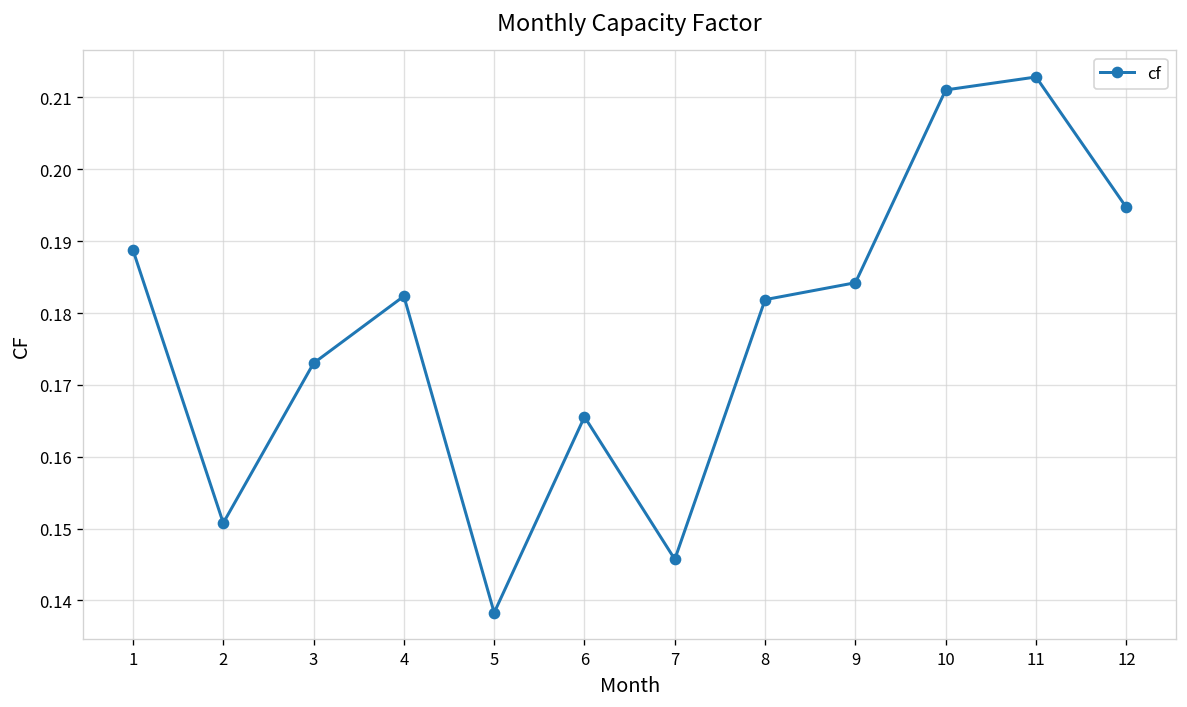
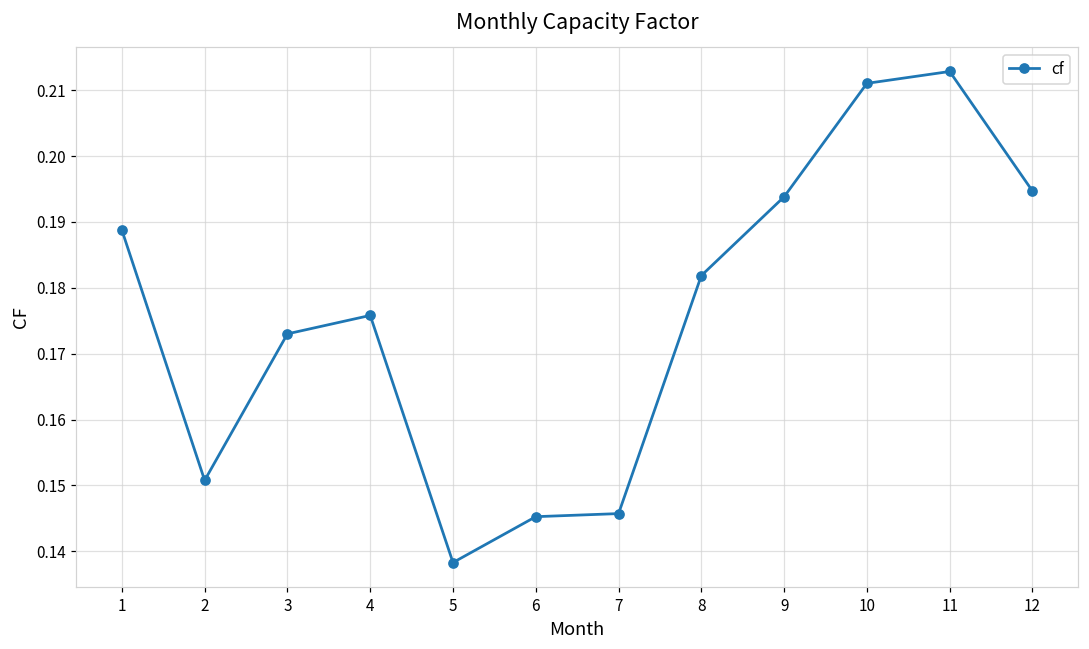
4: 0.182 -> 0.176
6: 0.166 -> 0.145
9: 0.184 -> 0.194
